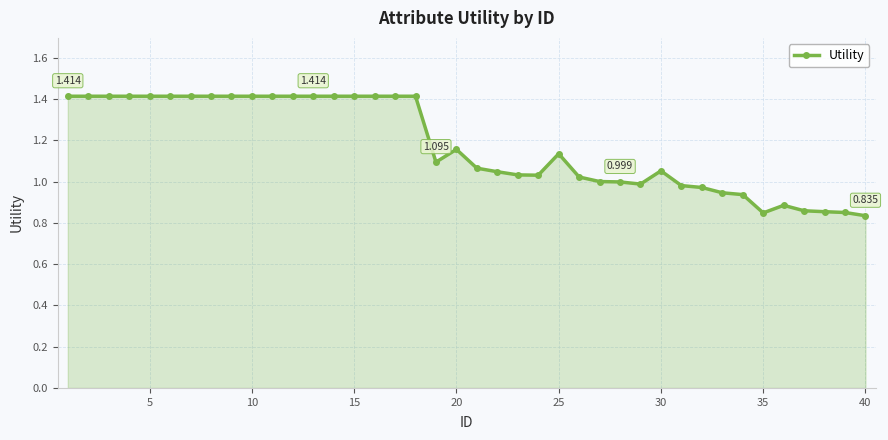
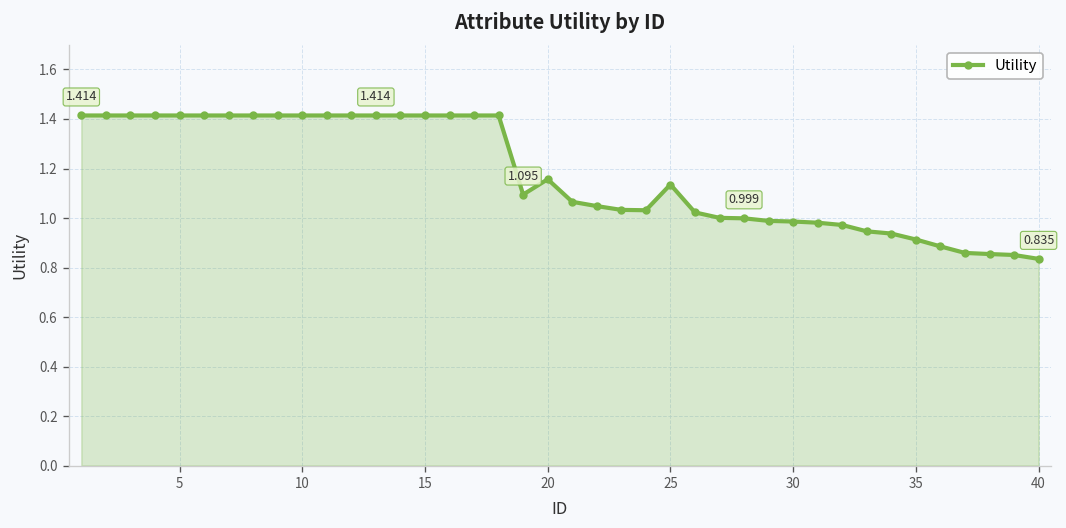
30: 1.05 -> 0.99
35: 0.85 -> 0.91
